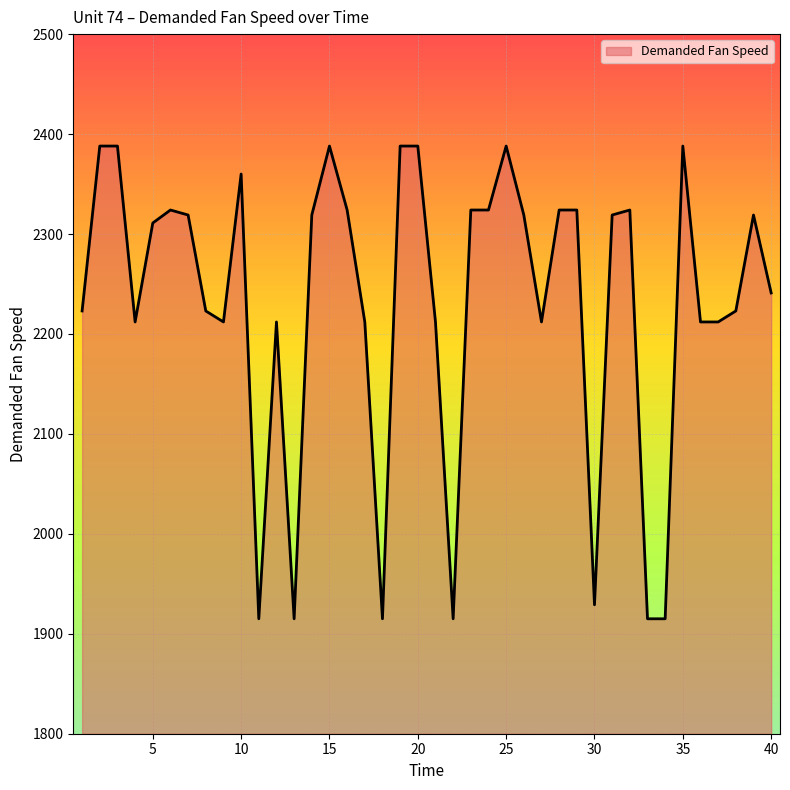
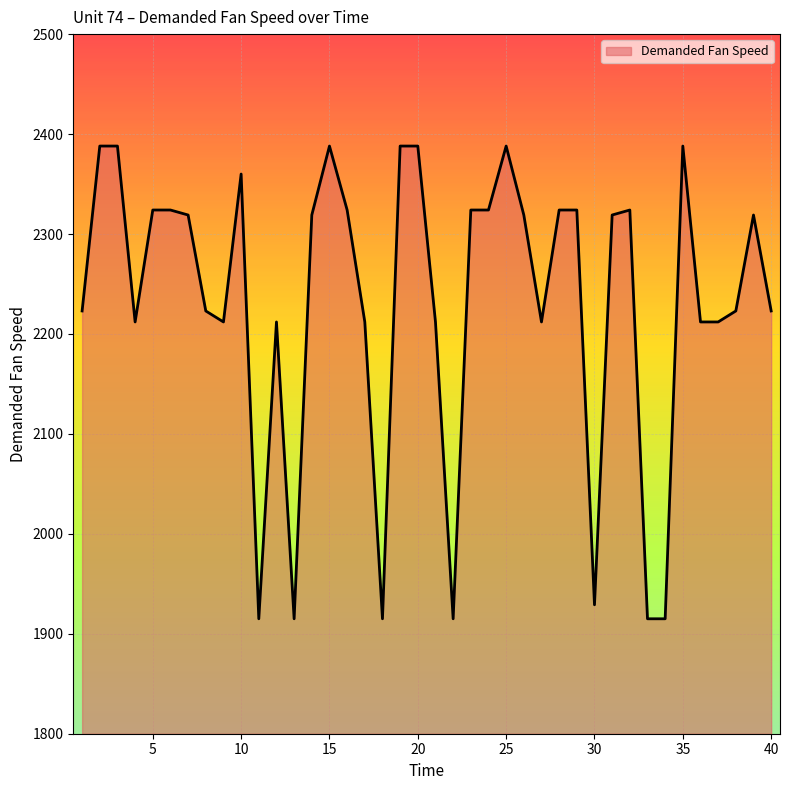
5: 2310 -> 2320
40: 2240 -> 2220
